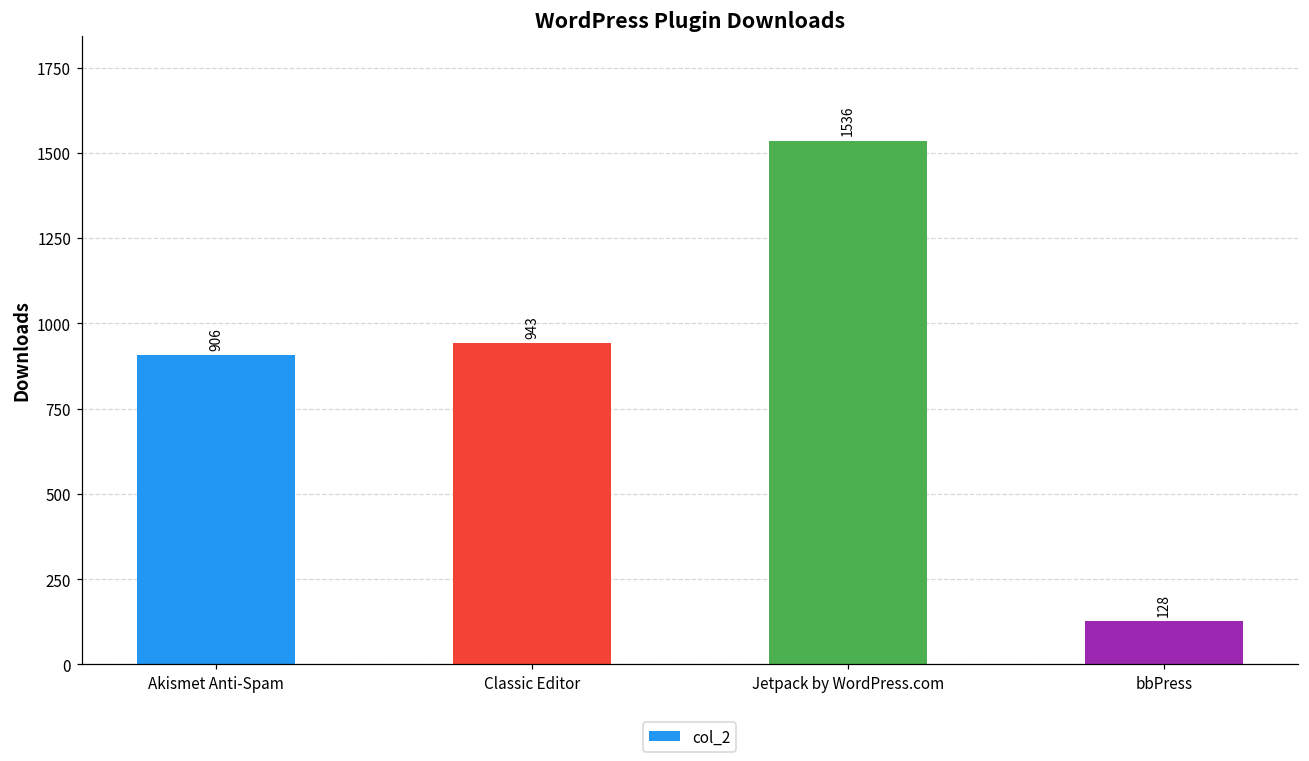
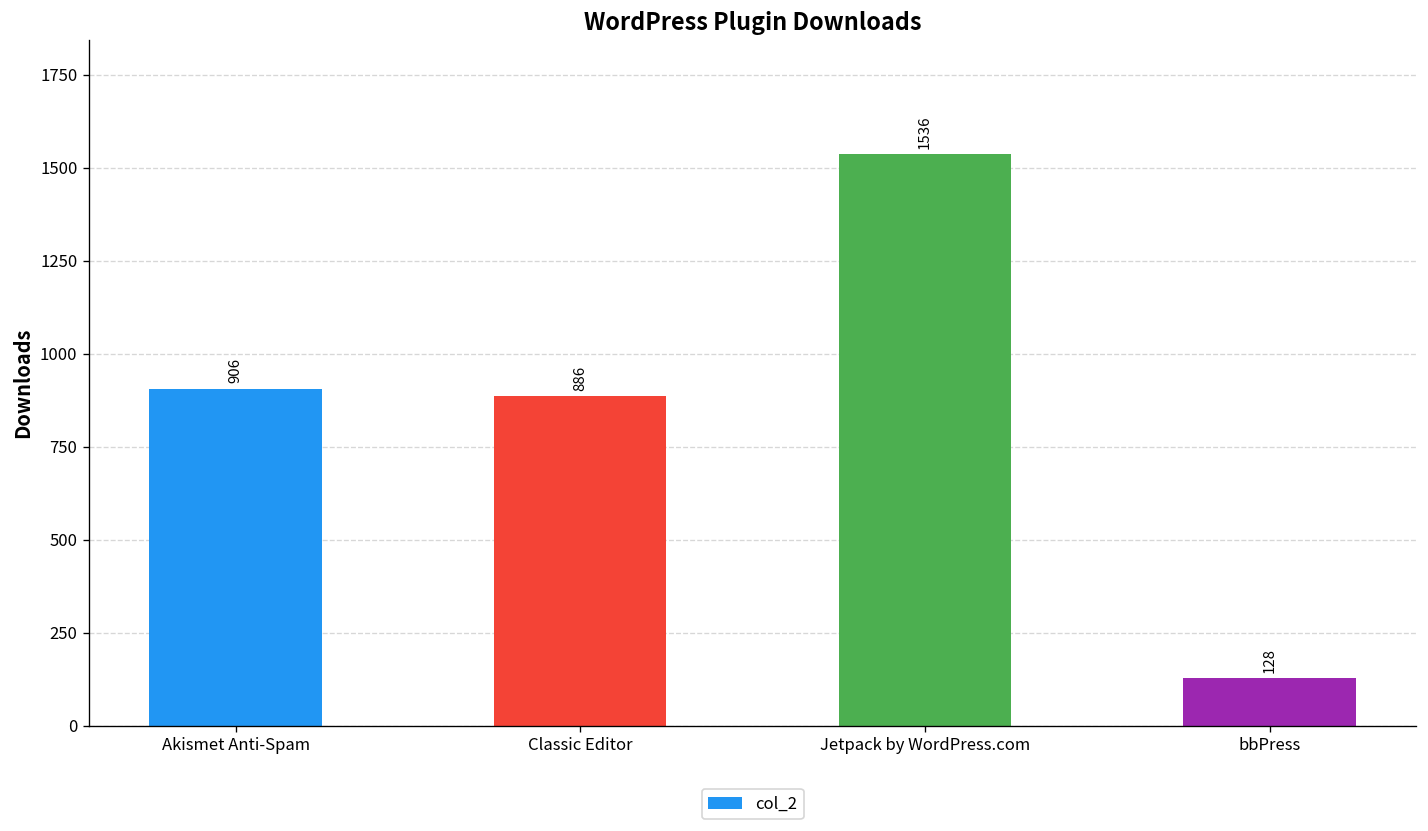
Classic Editor: 943 -> 886
